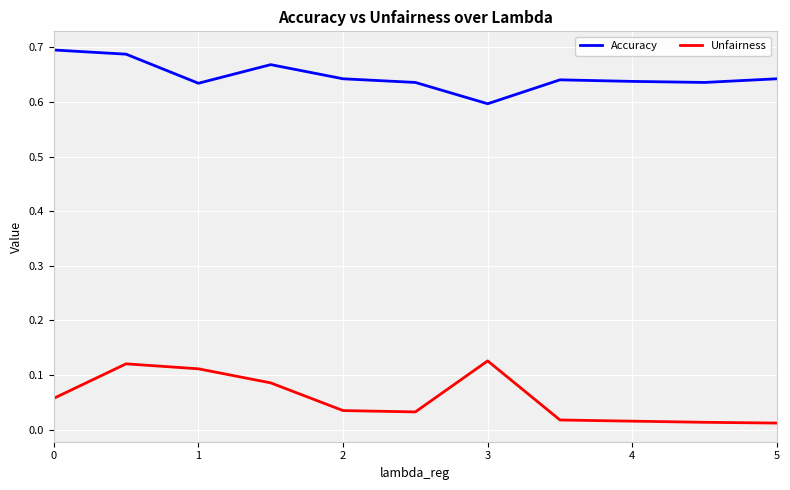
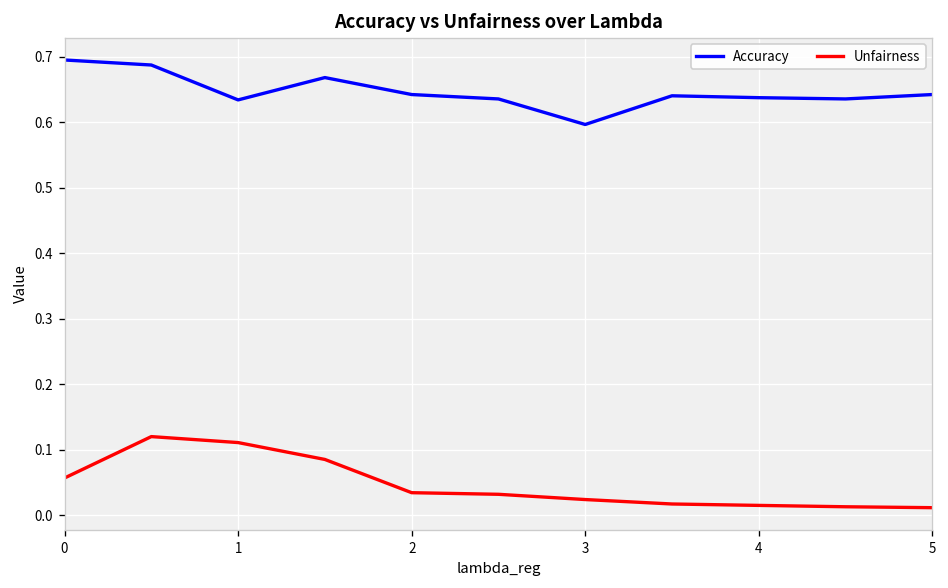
Unfairness, 3: 0.13 -> 0.02
